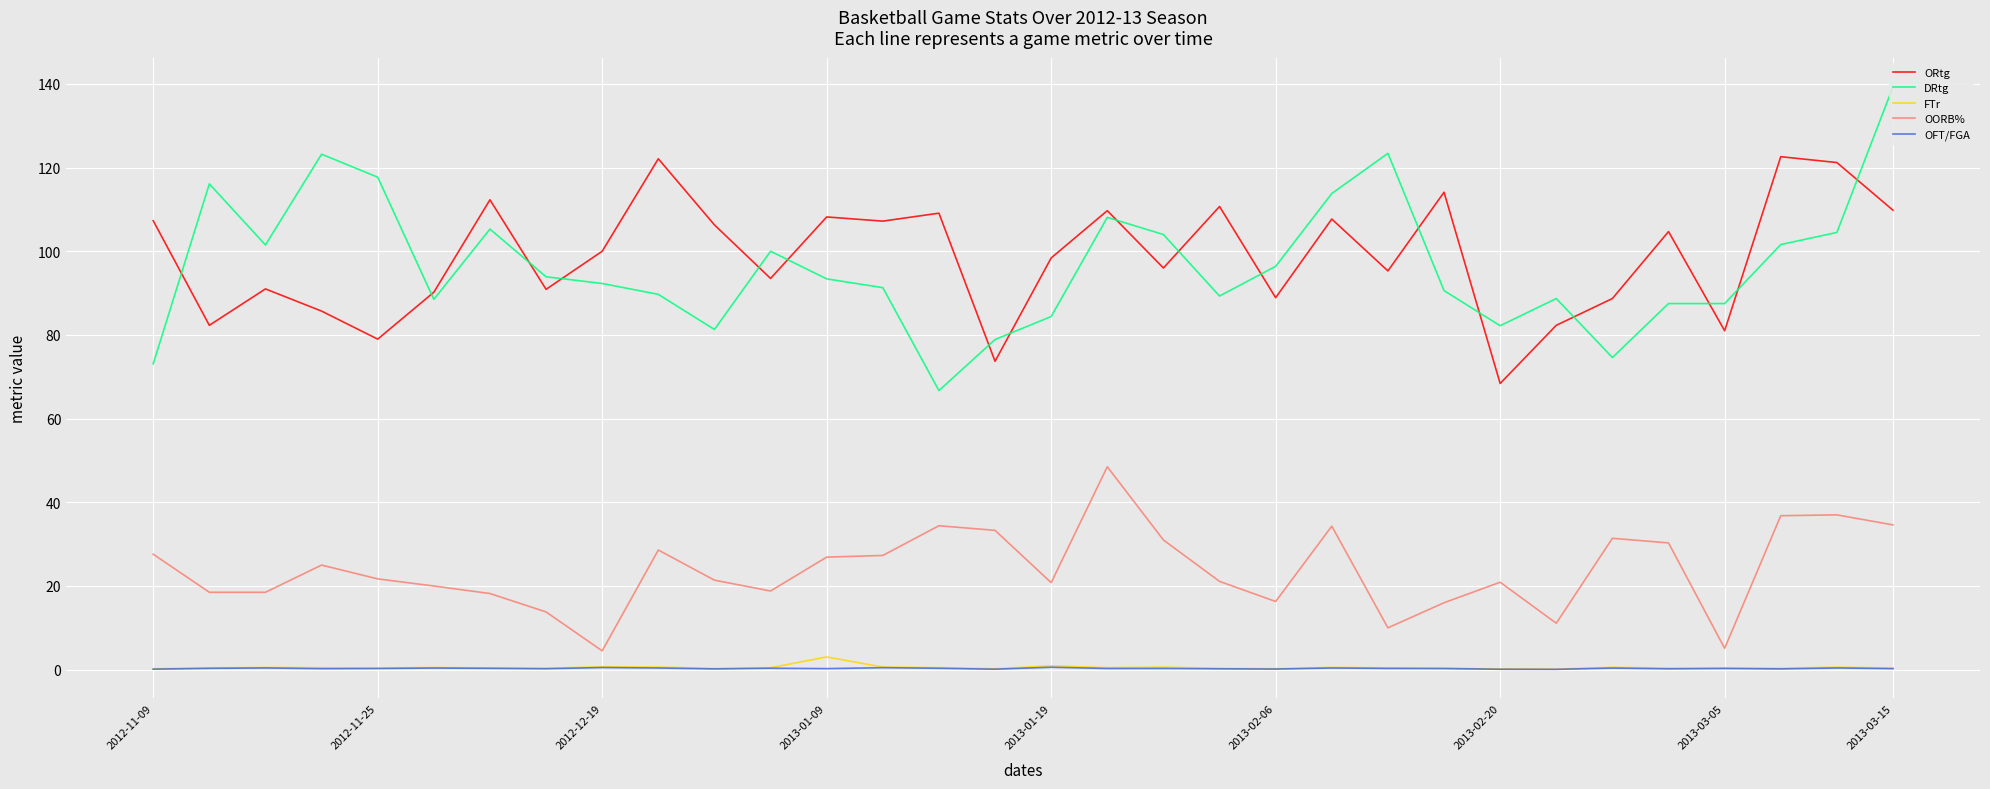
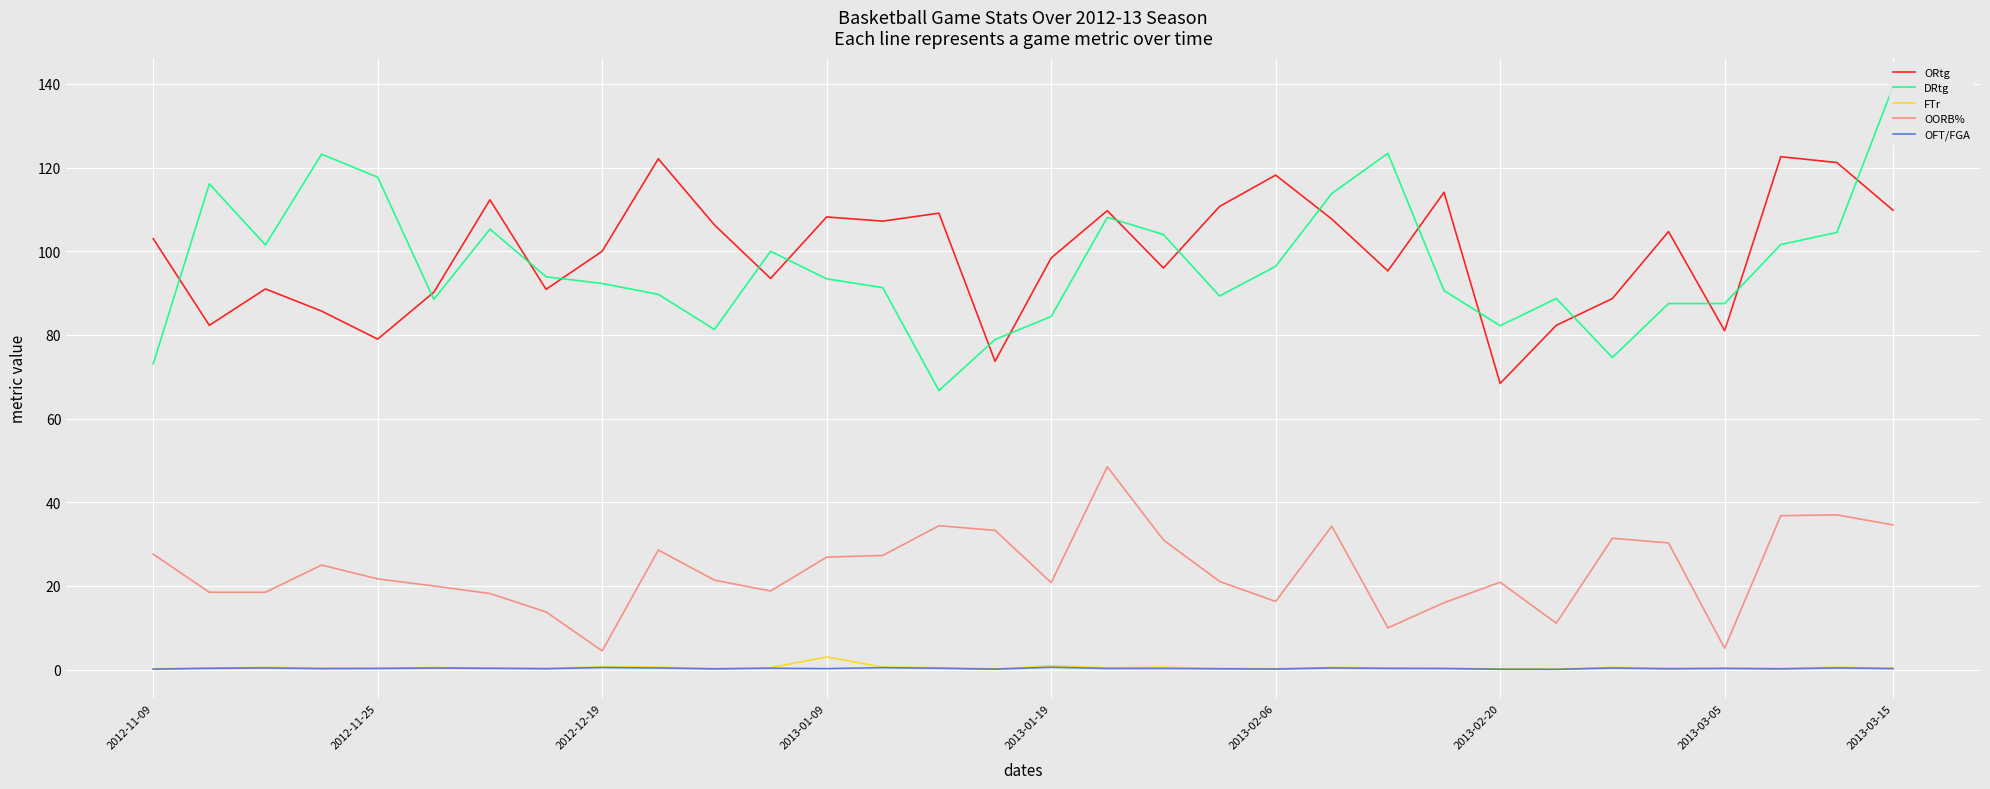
ORtg, 2012-11-09: 107 -> 103
ORtg, 2013-02-06: 89 -> 118
